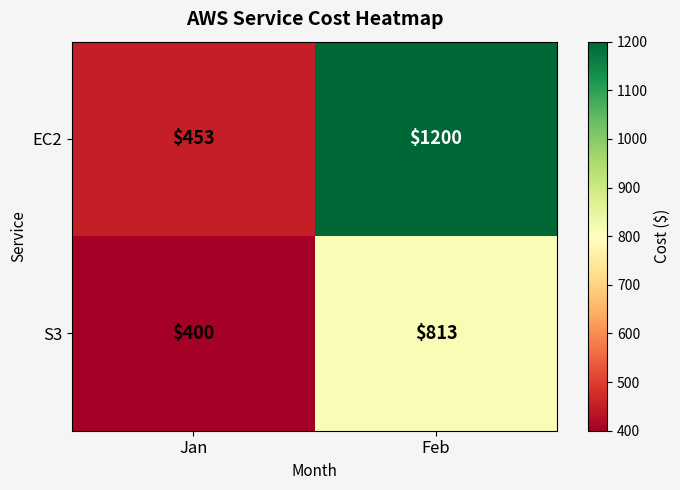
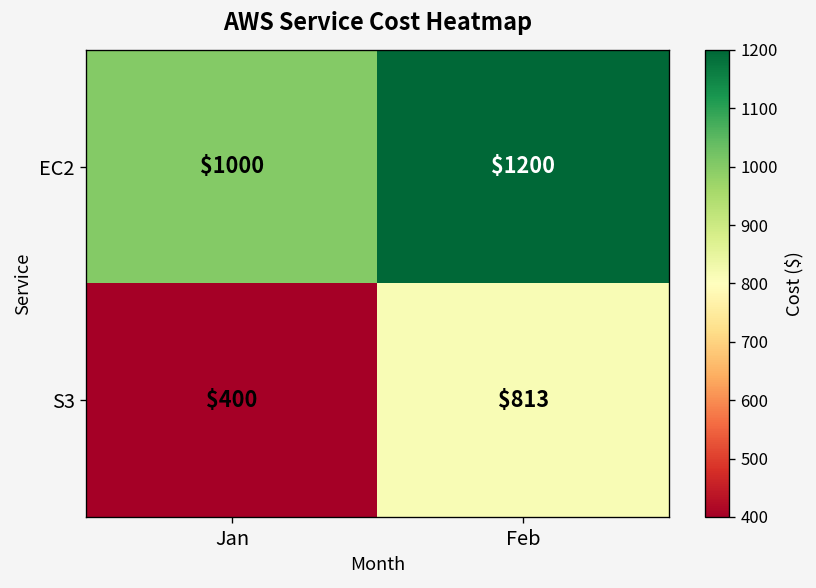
EC2, Jan: $453 -> $1000
